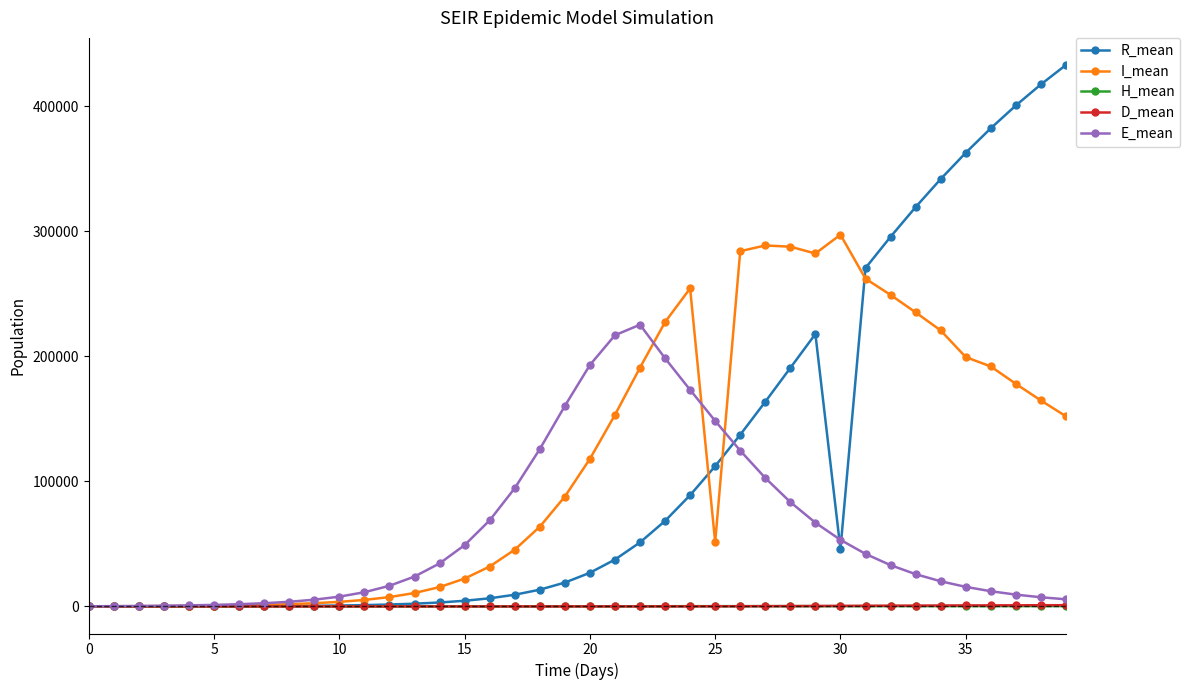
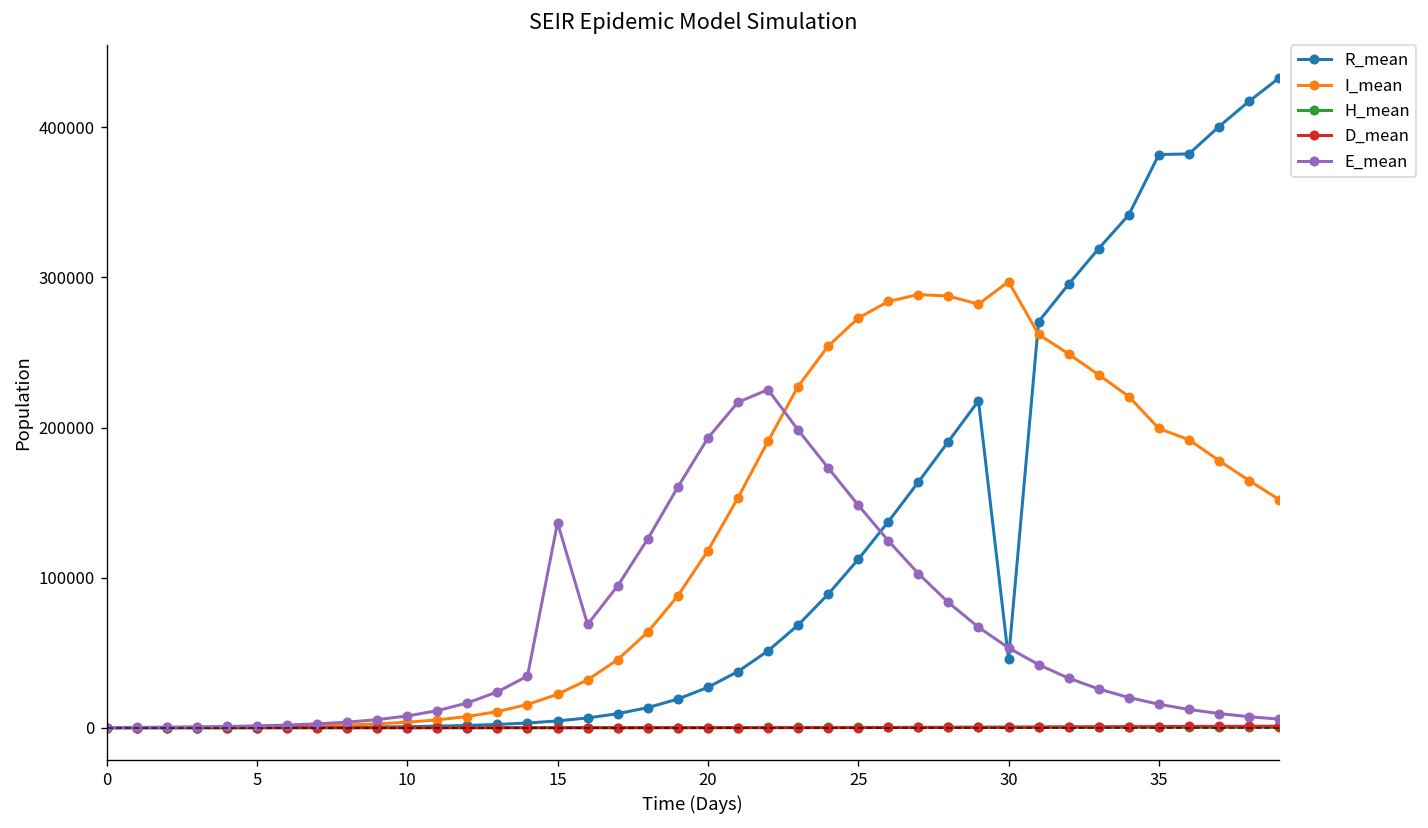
E_mean, 15: 49000 -> 137000
I_mean, 25: 51000 -> 273000
R_mean, 35: 363000 -> 382000
